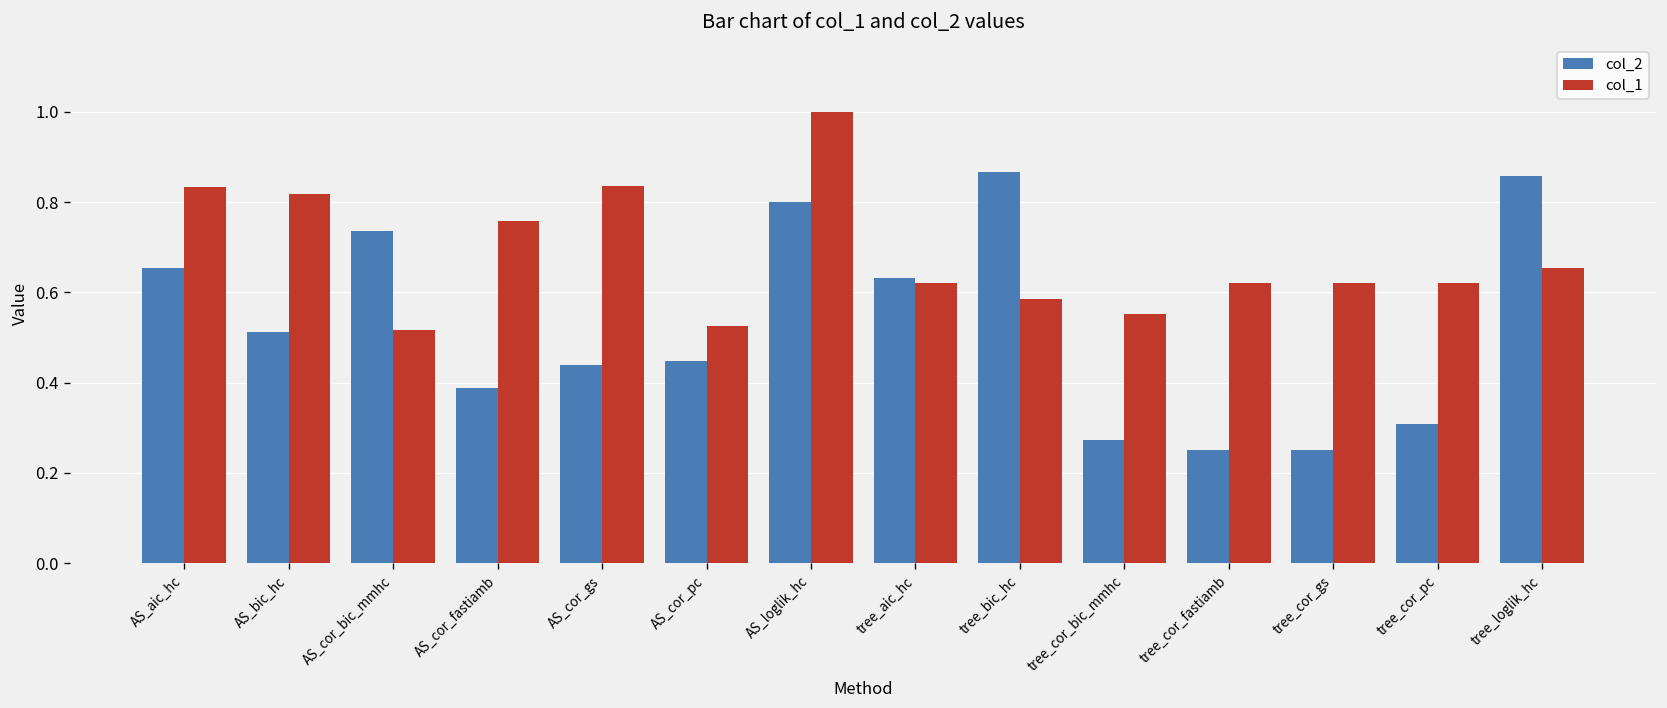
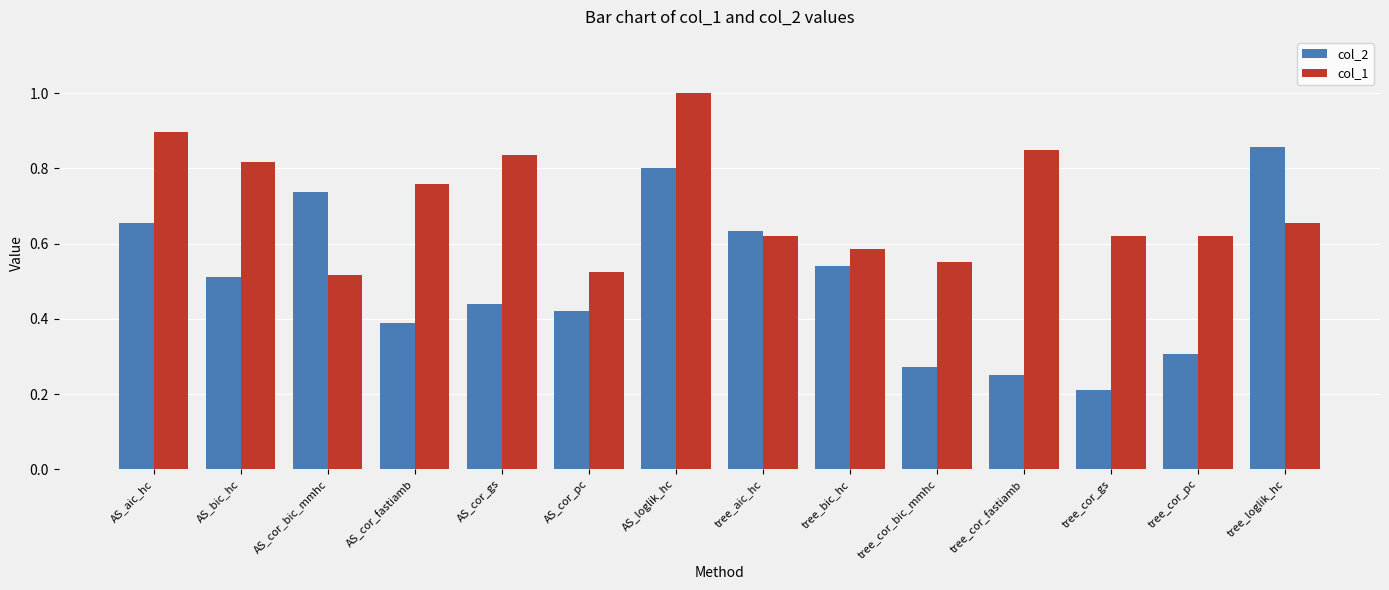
col_1, AS_aic_hc: 0.83 -> 0.90
col_2, AS_cor_pc: 0.45 -> 0.42
col_2, tree_bic_hc: 0.87 -> 0.54
col_1, tree_cor_fastiamb: 0.62 -> 0.85
col_2, tree_cor_gs: 0.25 -> 0.21
